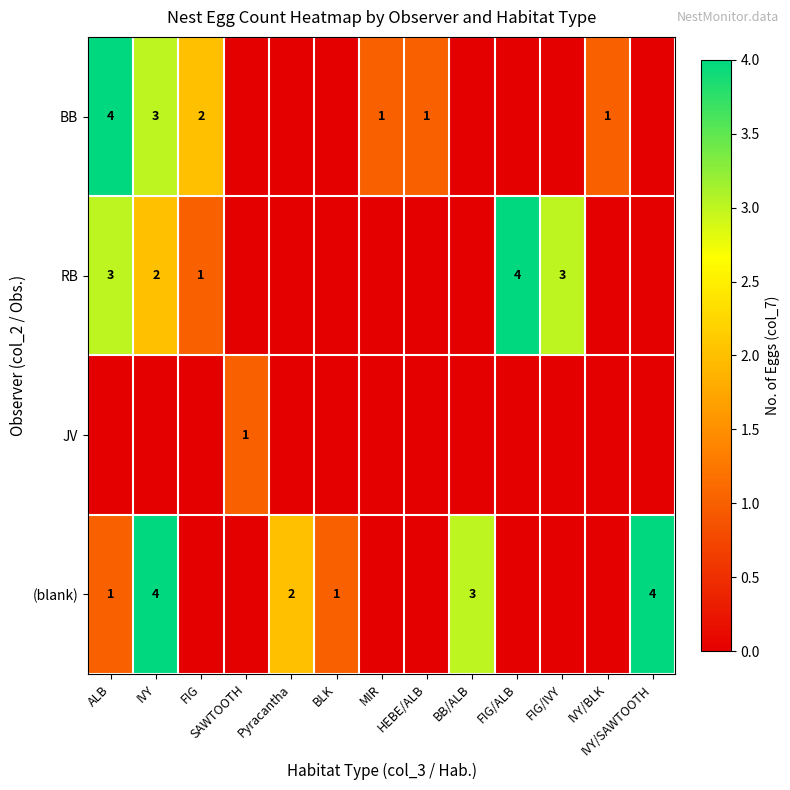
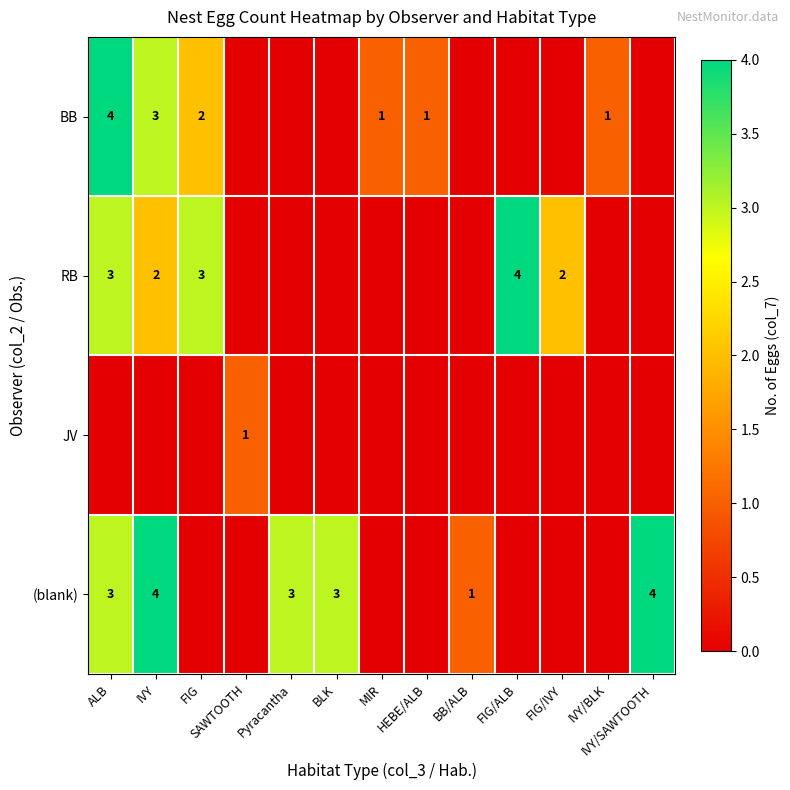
RB, FIG: 1 -> 3
RB, FIG/IVY: 3 -> 2
(blank), ALB: 1 -> 3
(blank), Pyracantha: 2 -> 3
(blank), BLK: 1 -> 3
(blank), BB/ALB: 3 -> 1
